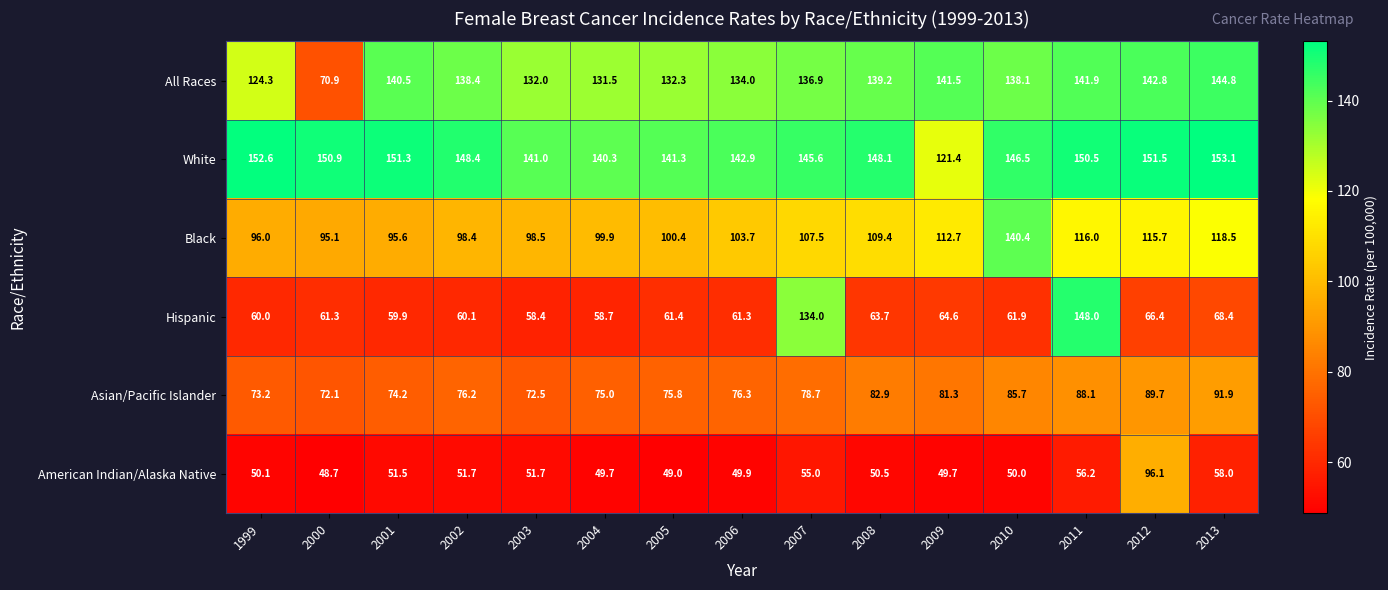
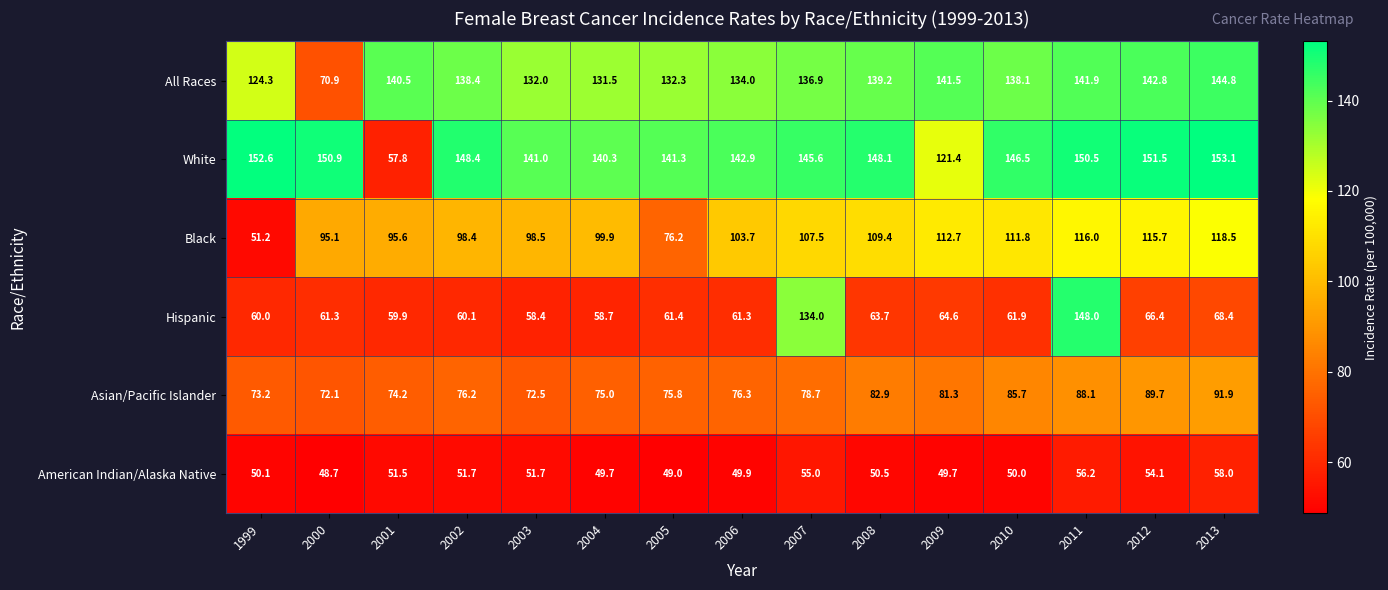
White, 2001: 151.3 -> 57.8
Black, 1999: 96.0 -> 51.2
Black, 2005: 100.4 -> 76.2
Black, 2010: 140.4 -> 111.8
American Indian/Alaska Native, 2012: 96.1 -> 54.1
